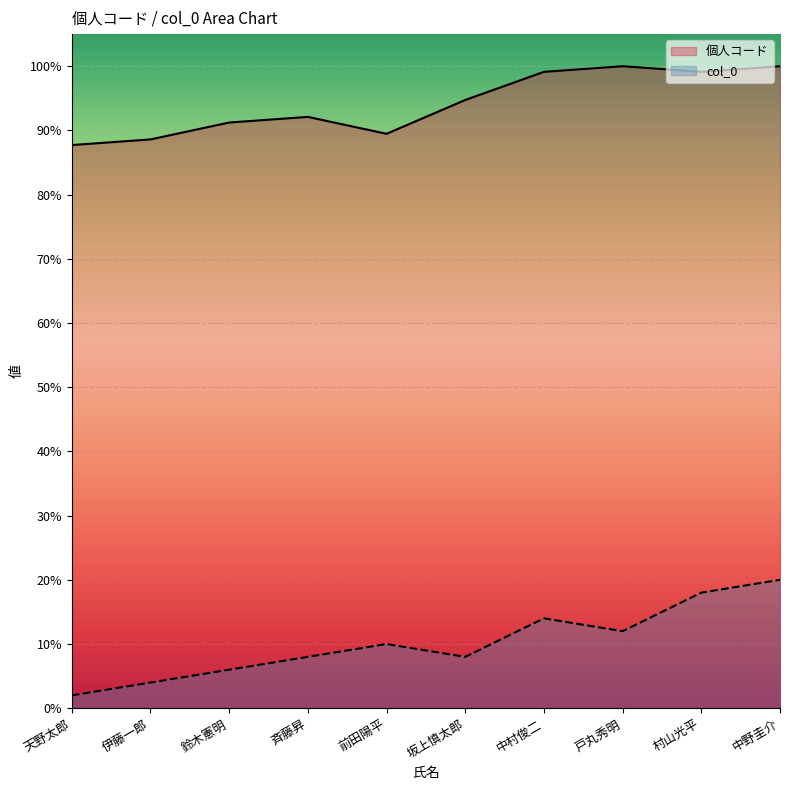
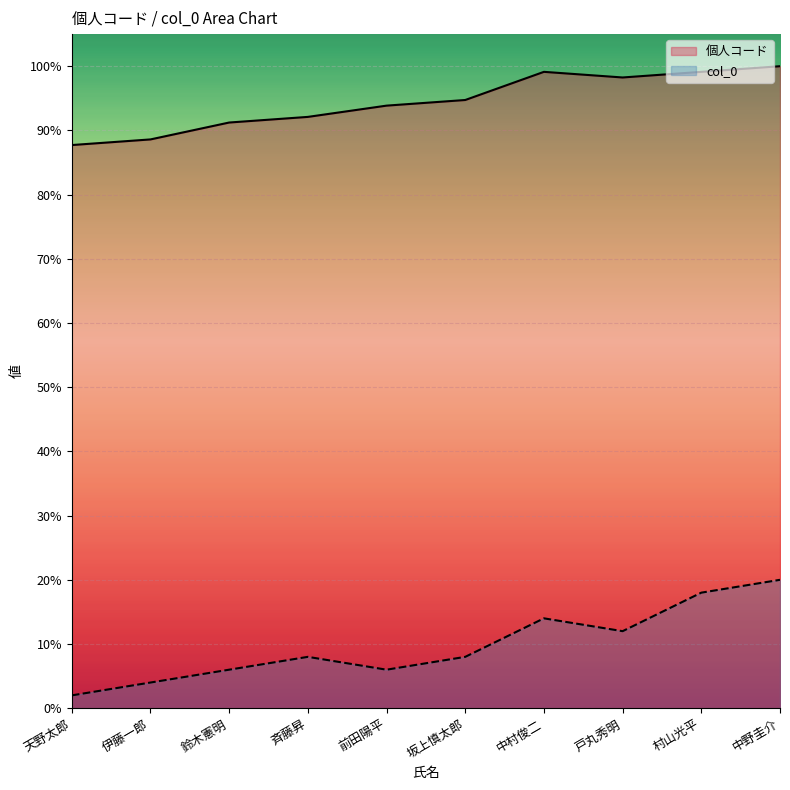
個人コード, 前田陽平: 89% -> 94%
col_0, 前田陽平: 10% -> 6%
個人コード, 戸丸秀明: 100% -> 98%
